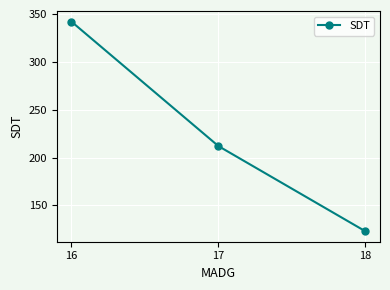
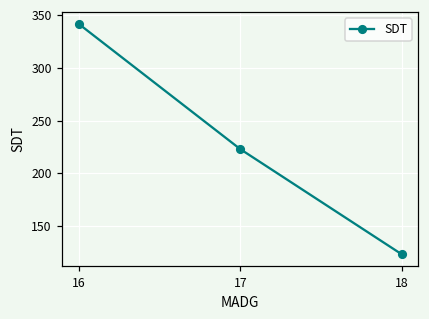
17: 210 -> 220
